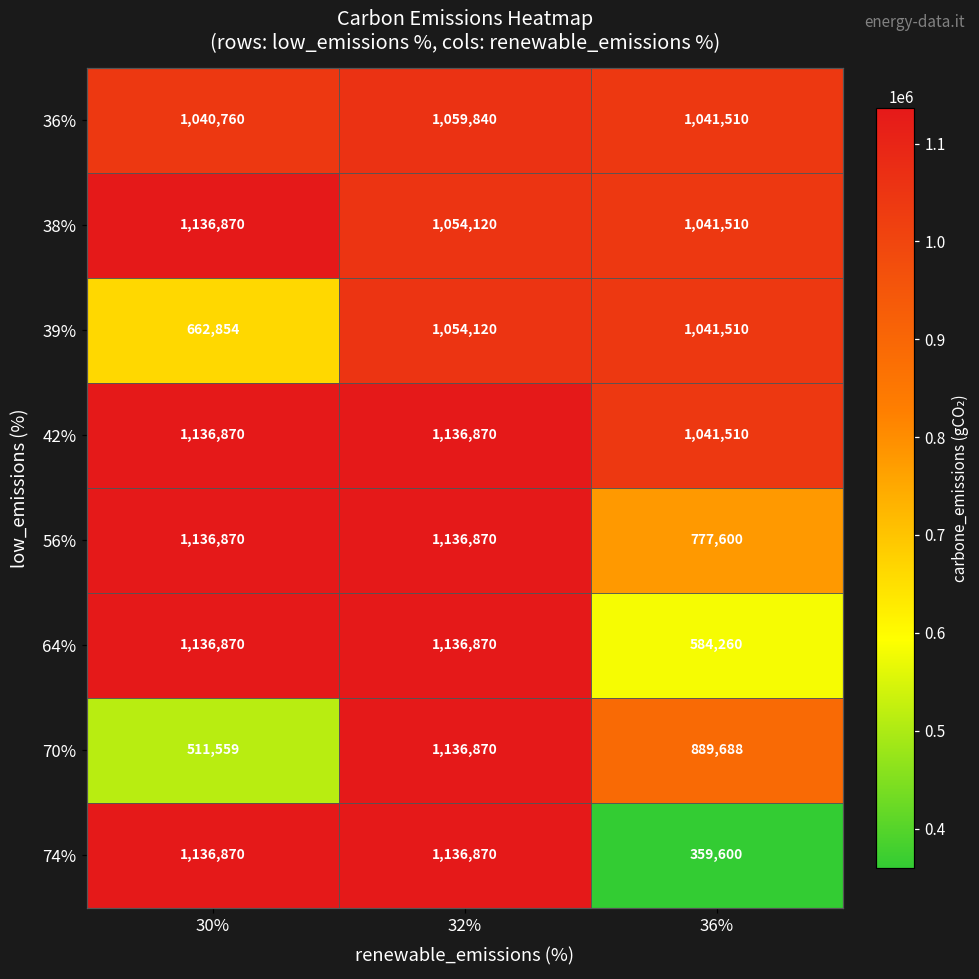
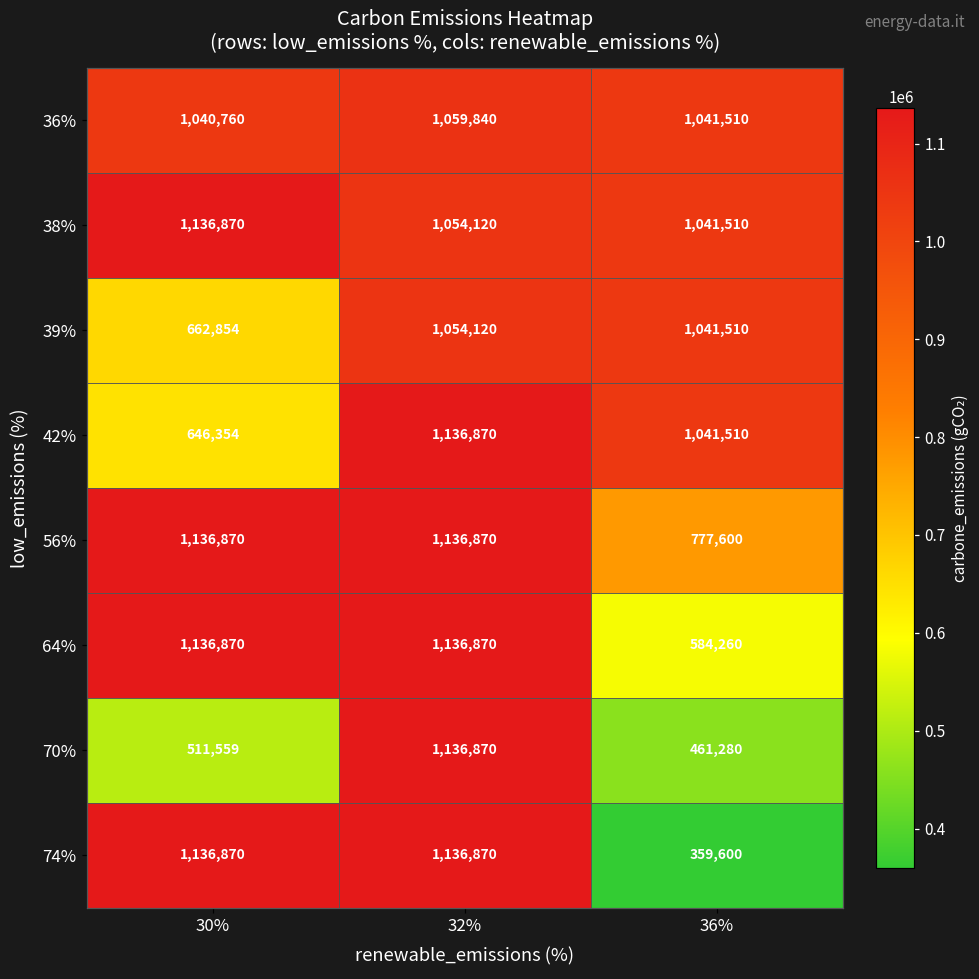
42%, 30%: 1,136,870 -> 646,354
70%, 36%: 889,688 -> 461,280
